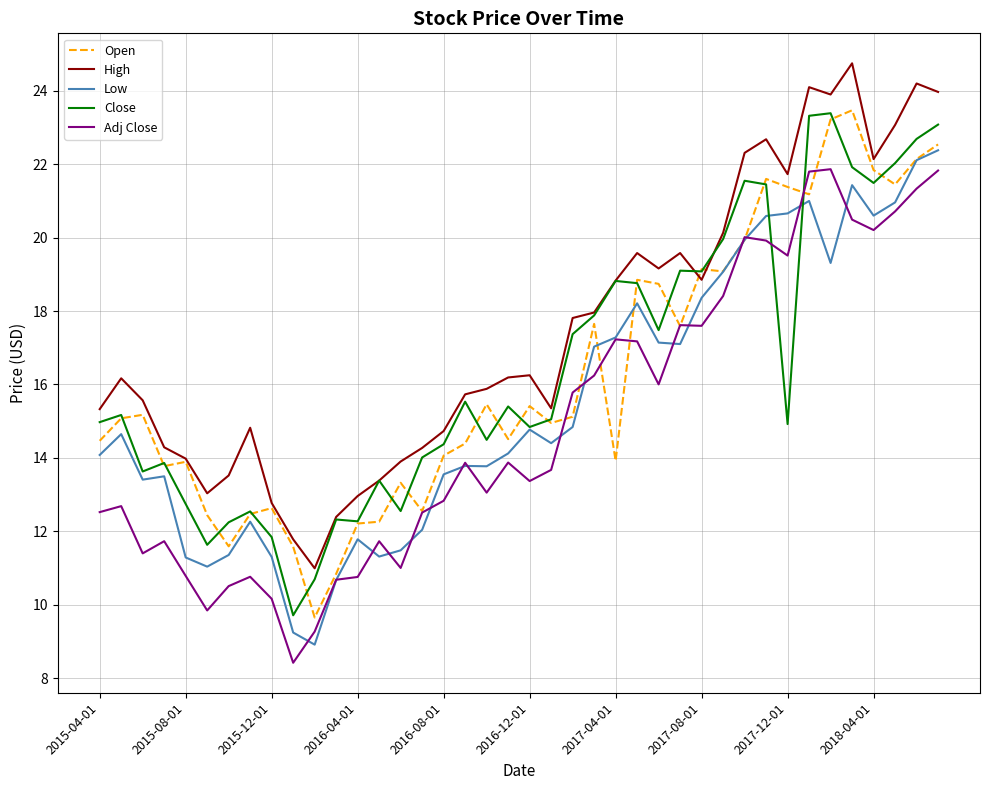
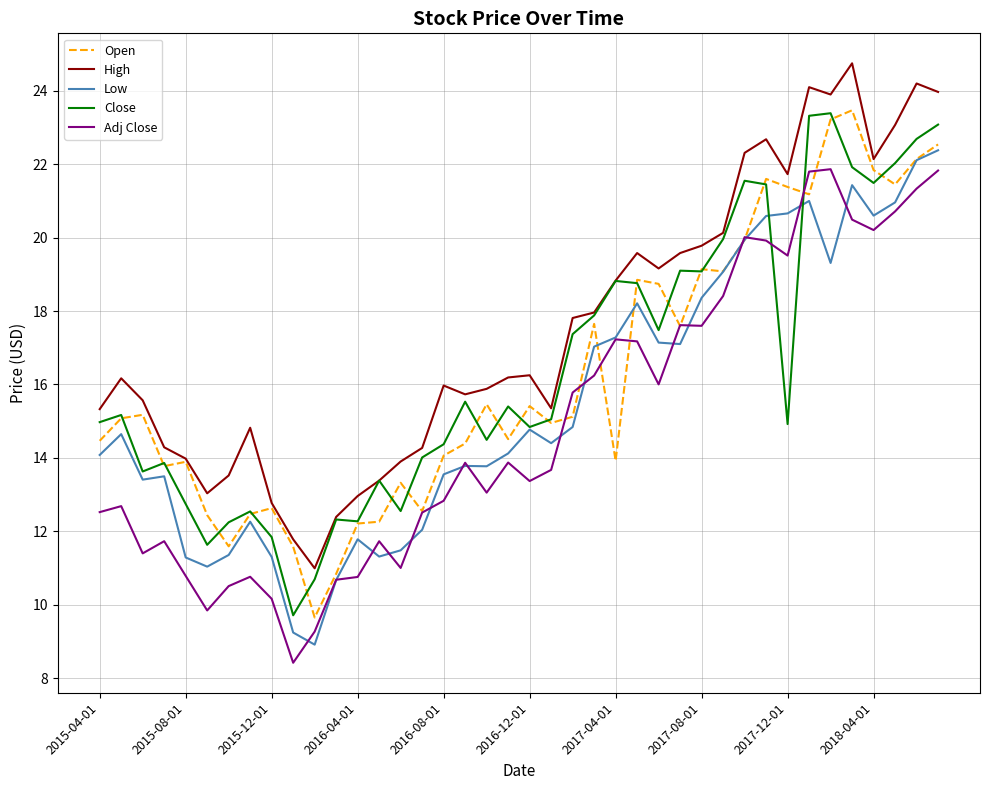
High, 2016-08-01: 14.7 -> 16.0
High, 2017-08-01: 18.9 -> 19.8
